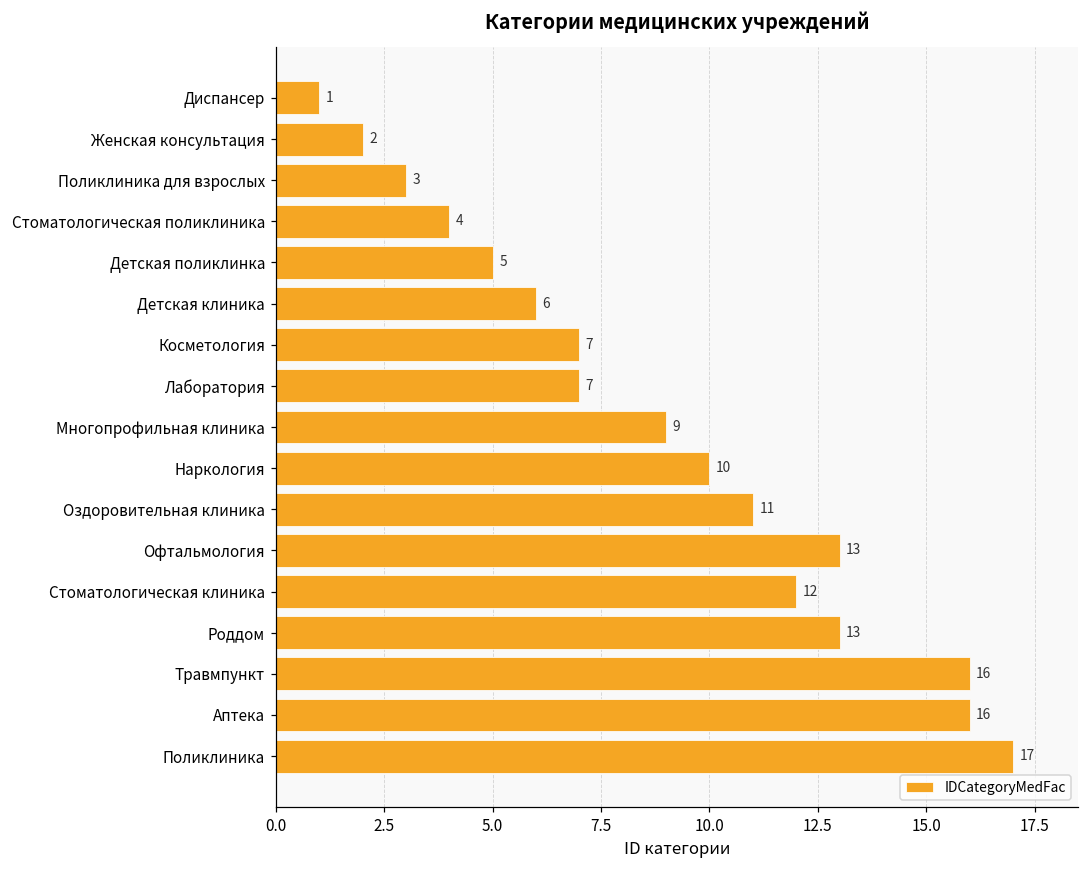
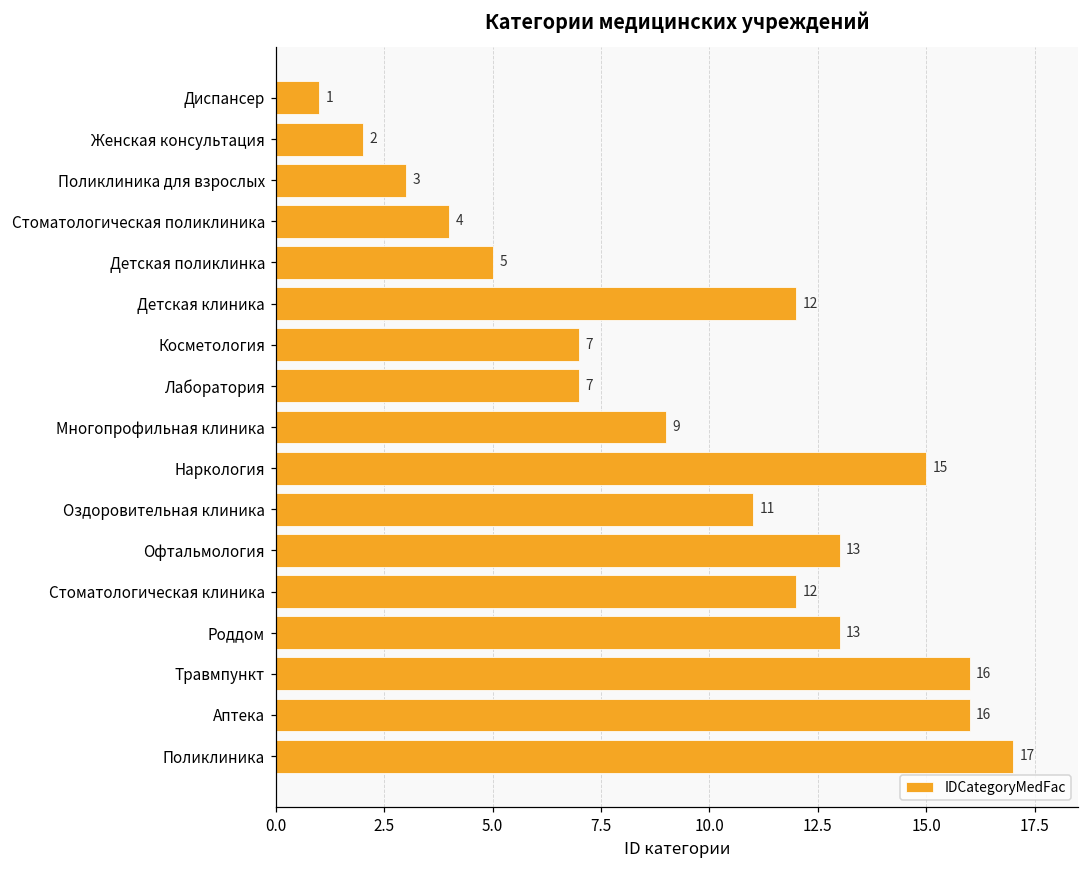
Детская клиника: 6 -> 12
Наркология: 10 -> 15
